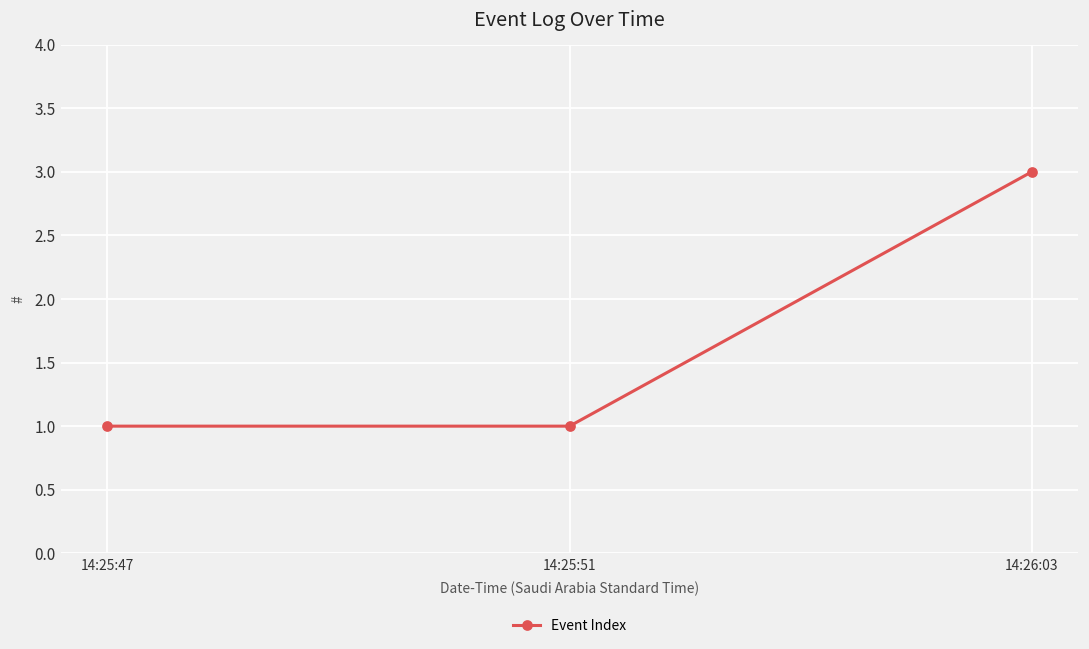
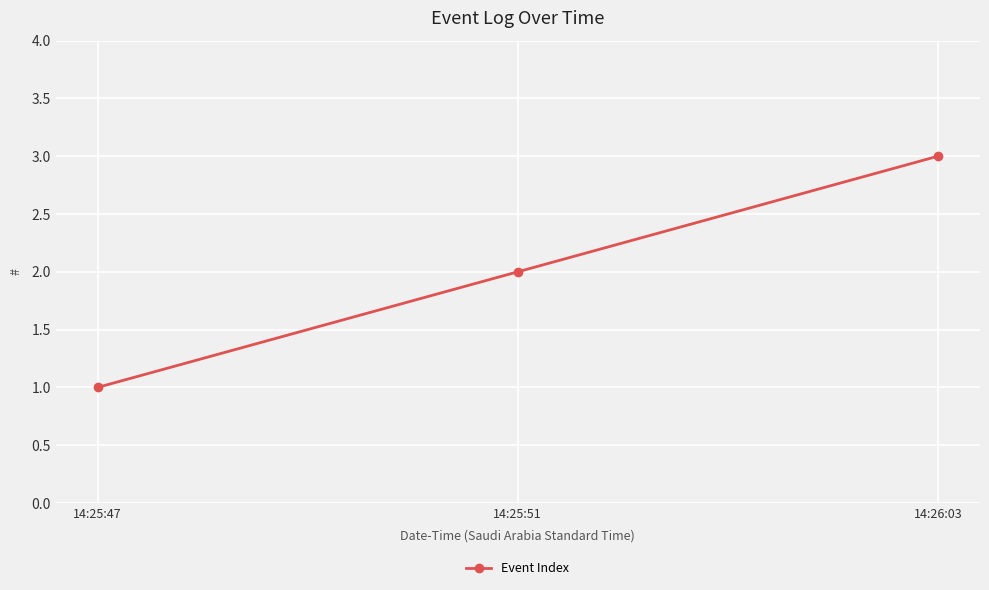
14:25:51: 1 -> 2
